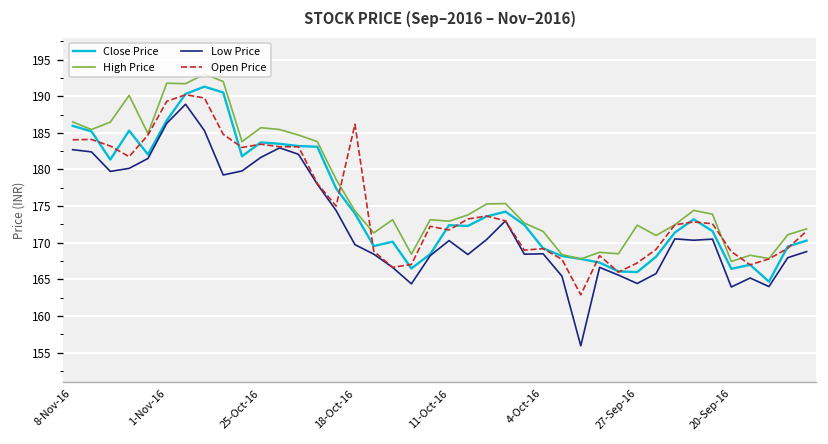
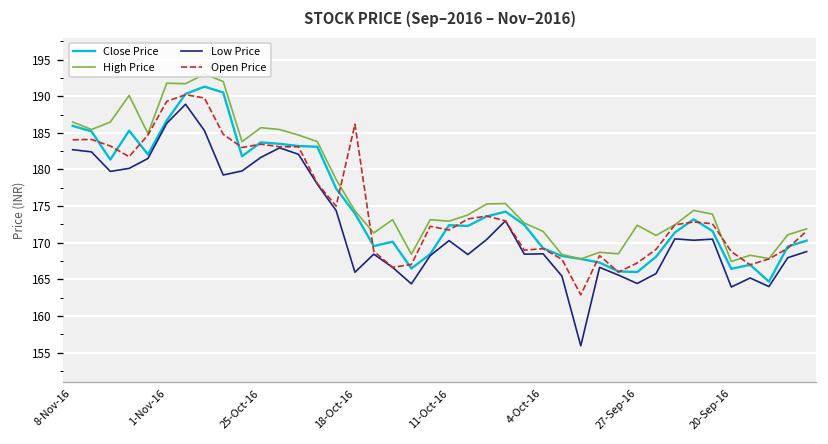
Low Price, 18-Oct-16: 170 -> 166
